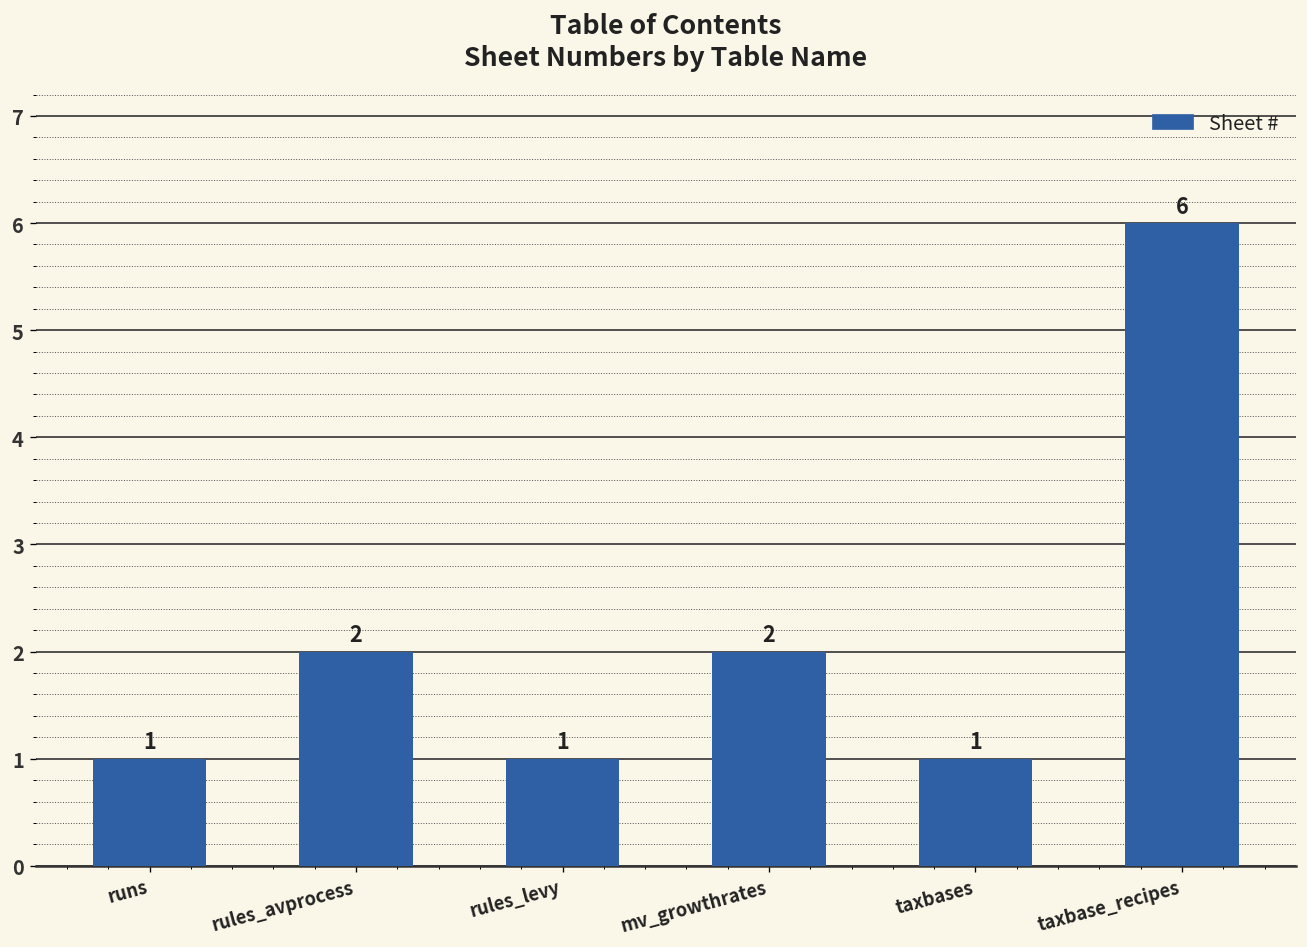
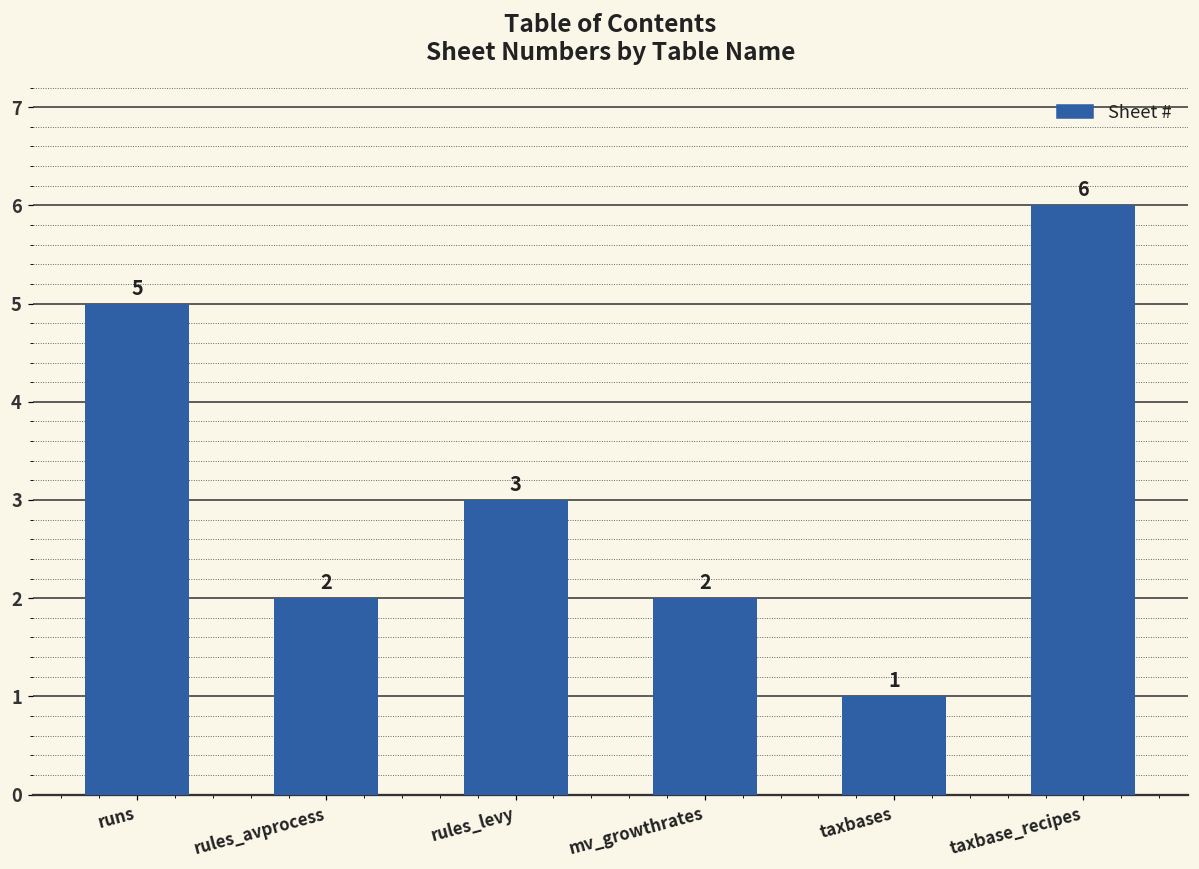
runs: 1 -> 5
rules_levy: 1 -> 3
